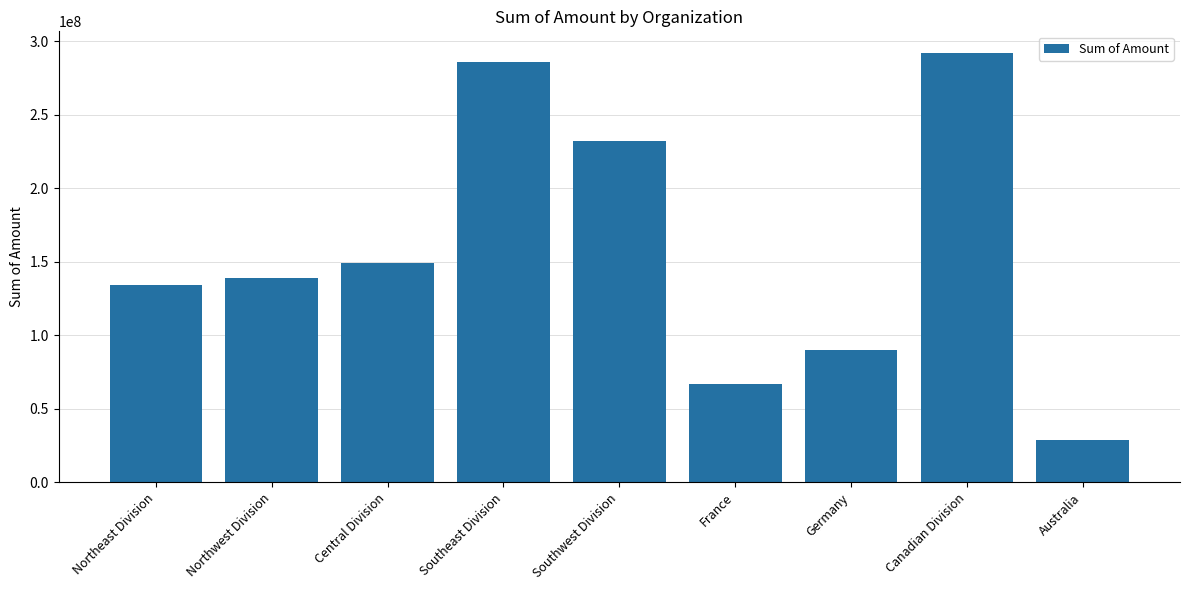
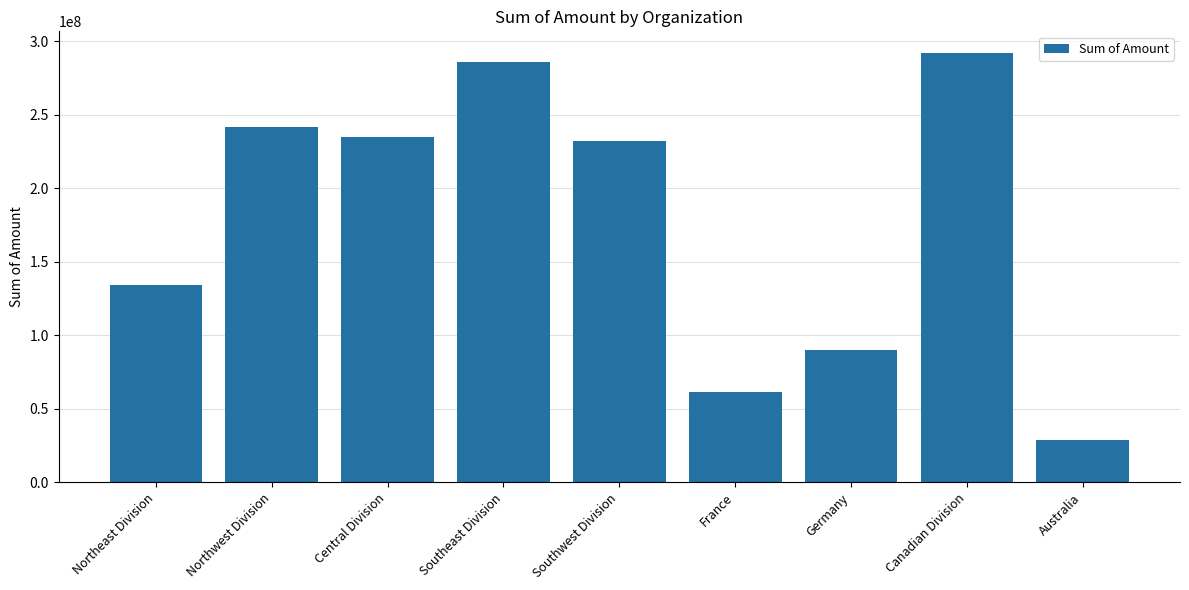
Northwest Division: 139000000 -> 242000000
Central Division: 149000000 -> 235000000
France: 67000000 -> 61000000
